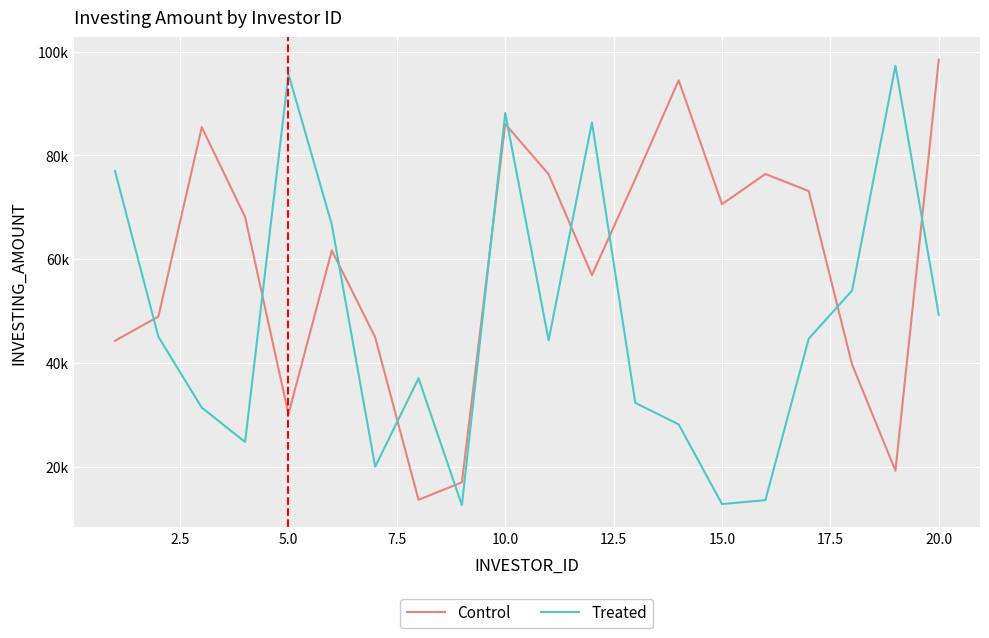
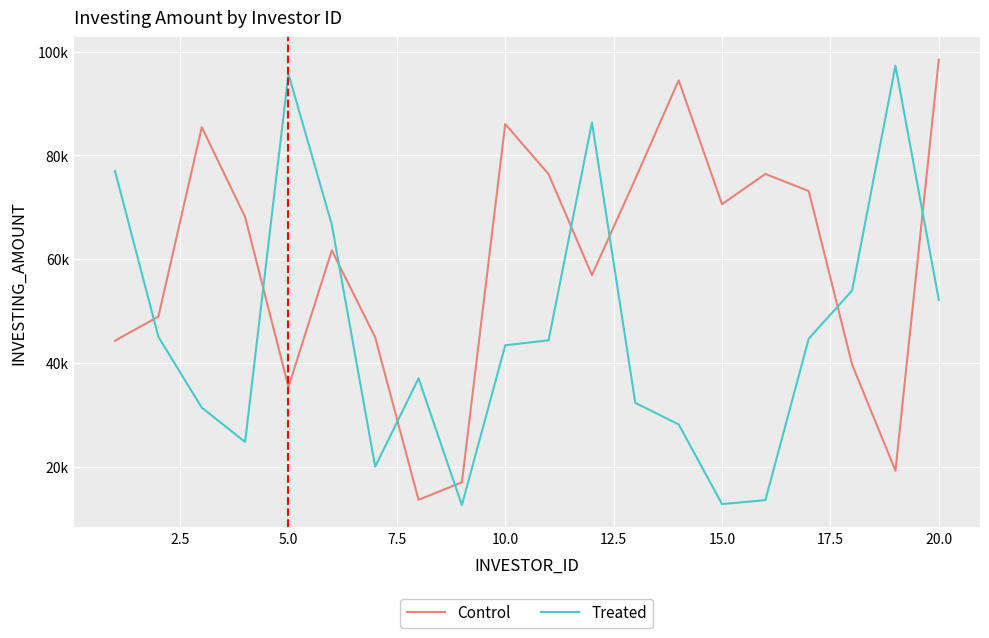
Control, 5.0: 30000 -> 35000
Treated, 10.0: 88000 -> 43000
Treated, 20.0: 49000 -> 52000
